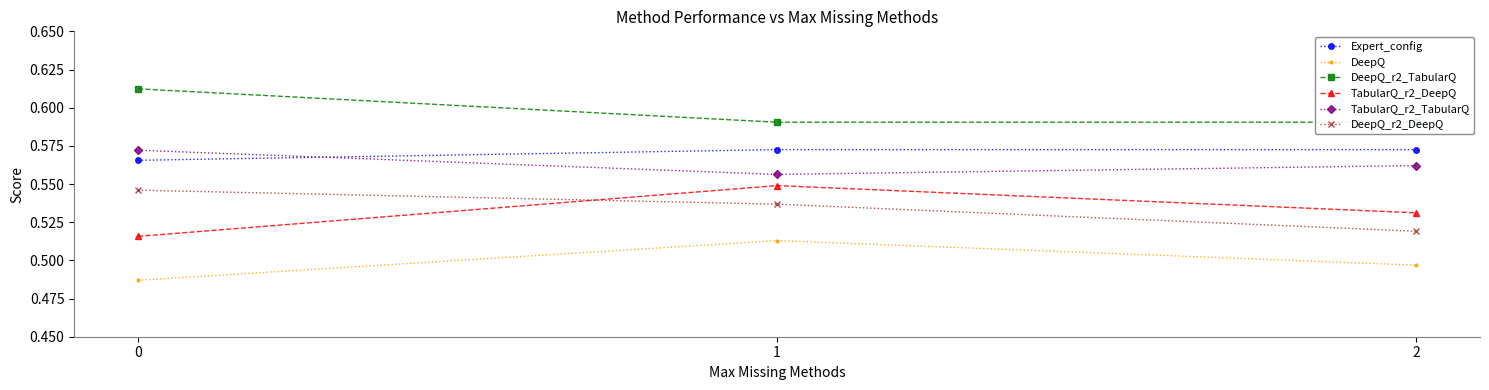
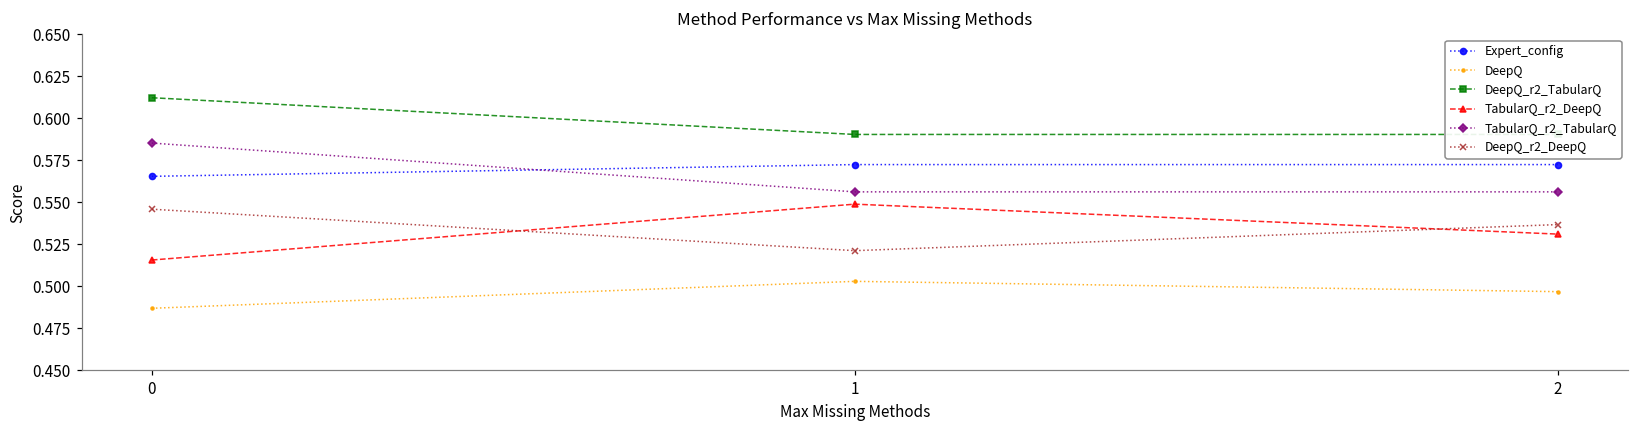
TabularQ_r2_TabularQ, 0: 0.572 -> 0.585
DeepQ, 1: 0.513 -> 0.503
DeepQ_r2_DeepQ, 1: 0.537 -> 0.521
TabularQ_r2_TabularQ, 2: 0.562 -> 0.556
DeepQ_r2_DeepQ, 2: 0.519 -> 0.537
